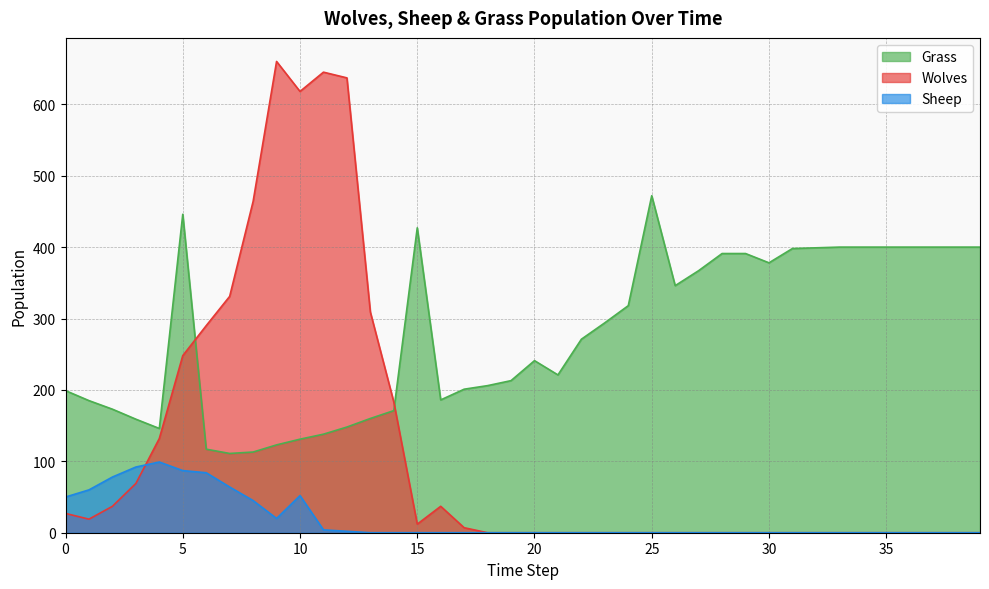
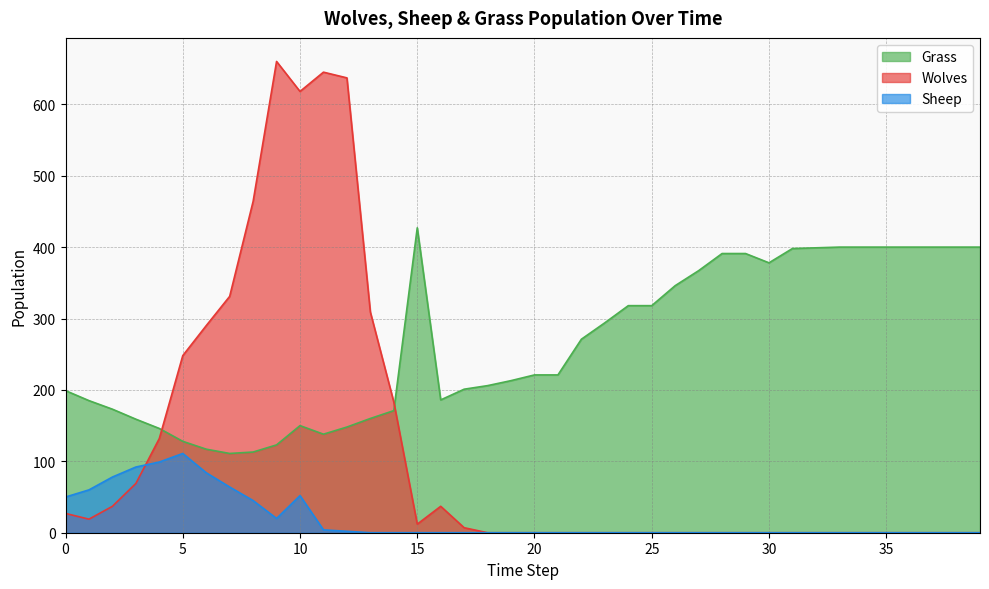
Grass, 5: 450 -> 130
Sheep, 5: 90 -> 110
Grass, 10: 130 -> 150
Grass, 20: 240 -> 220
Grass, 25: 470 -> 320
